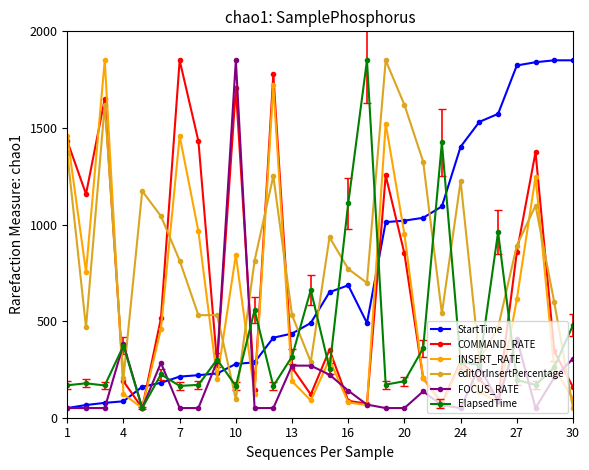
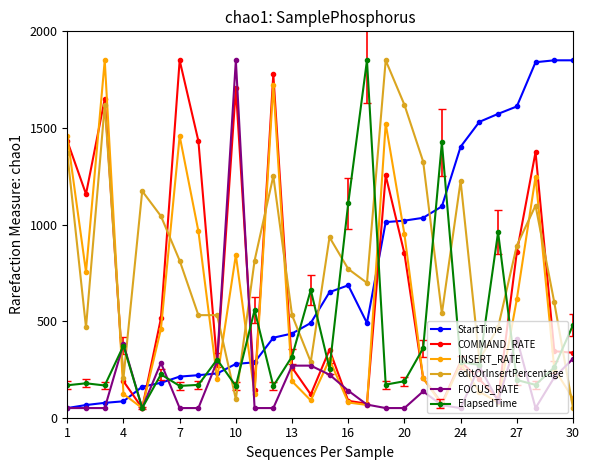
StartTime, 27: 1820 -> 1610
COMMAND_RATE, 30: 160 -> 340
